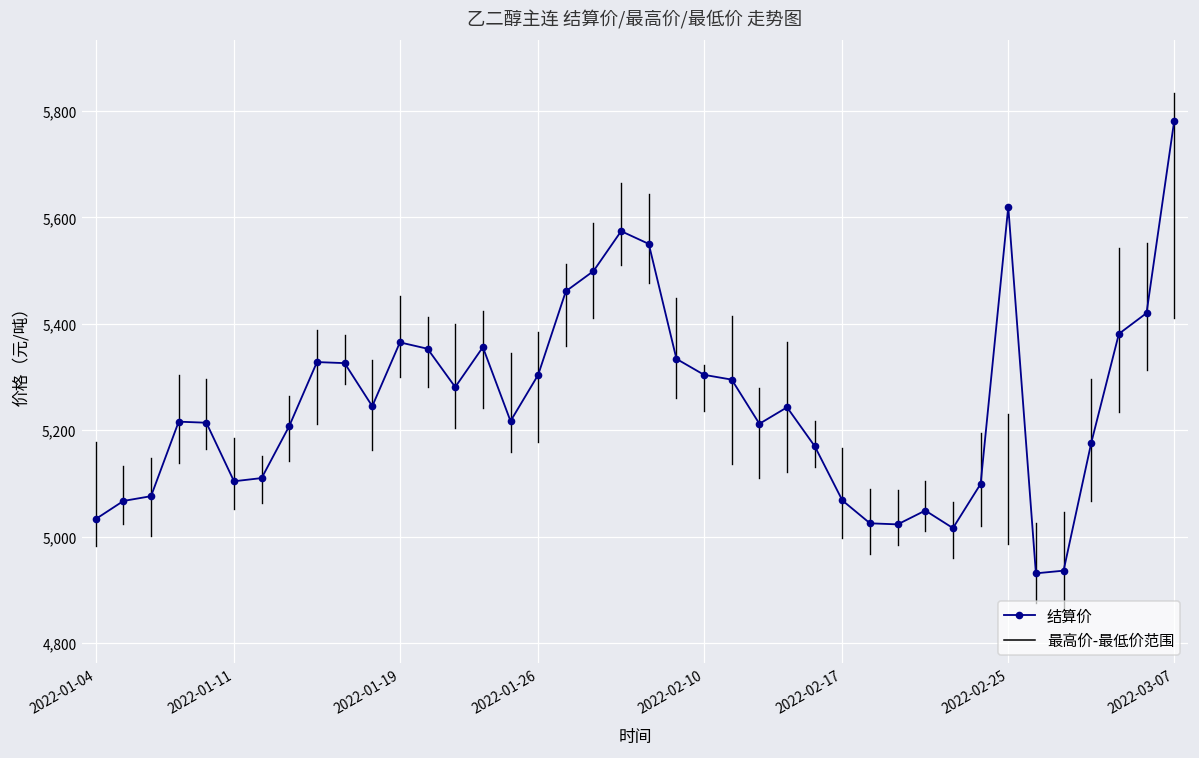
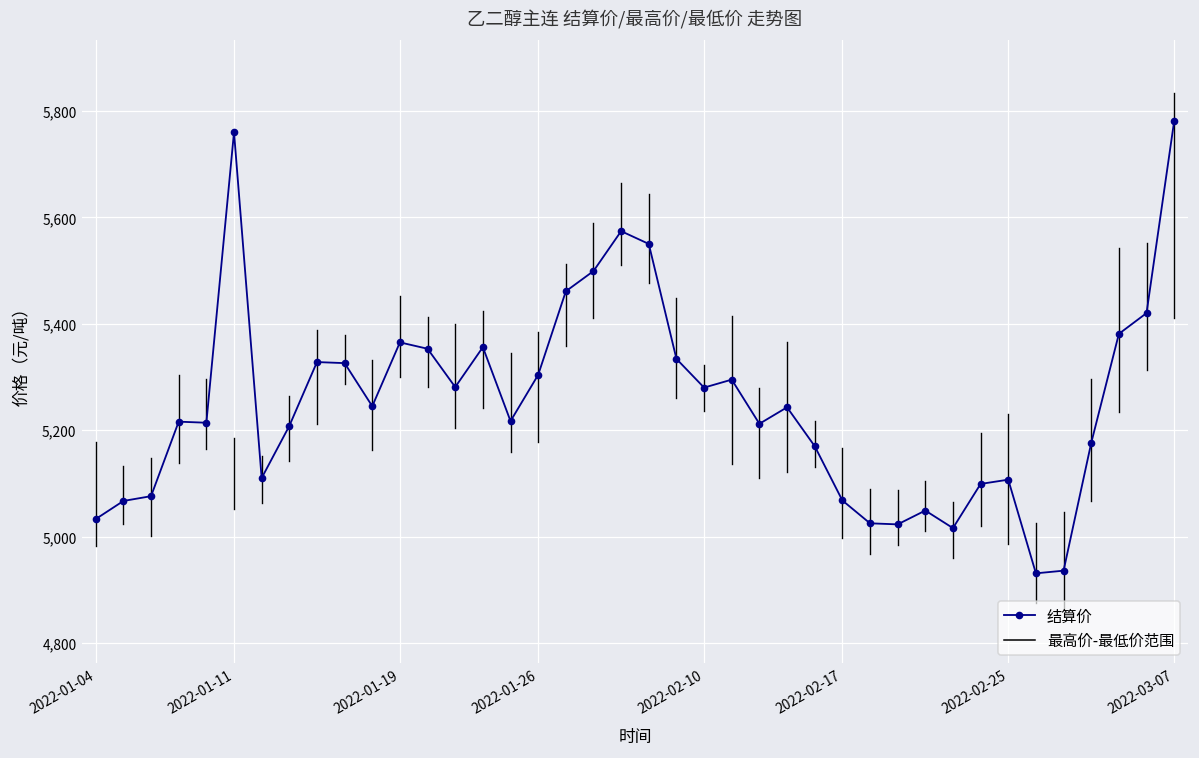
结算价, 2022-01-11: 5,100 -> 5,760
结算价, 2022-02-10: 5,300 -> 5,280
结算价, 2022-02-25: 5,620 -> 5,110
